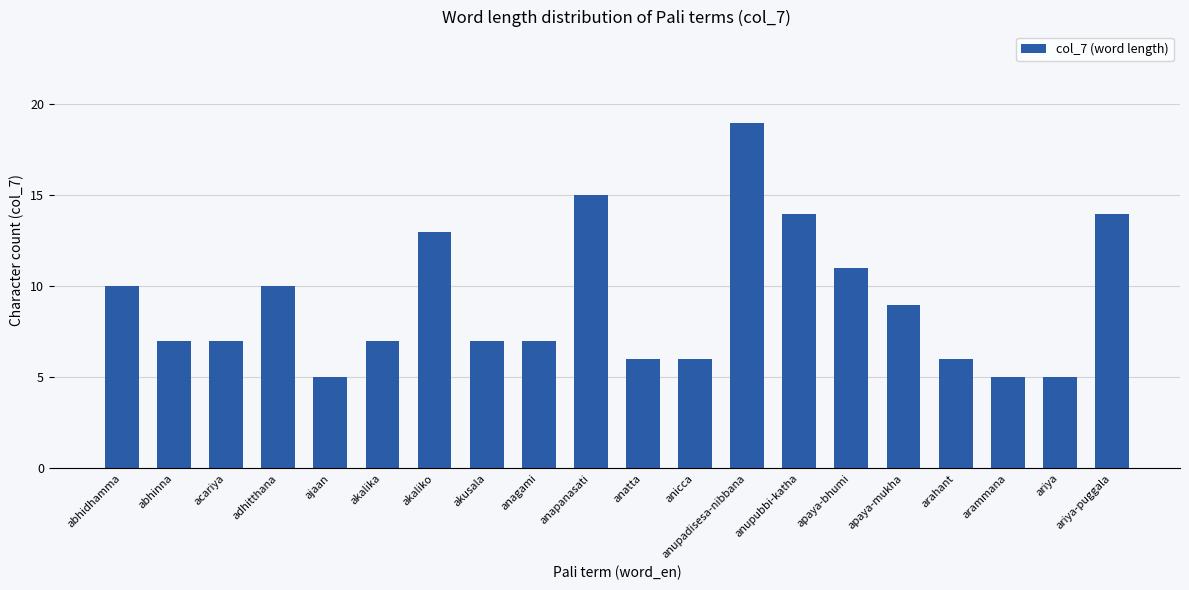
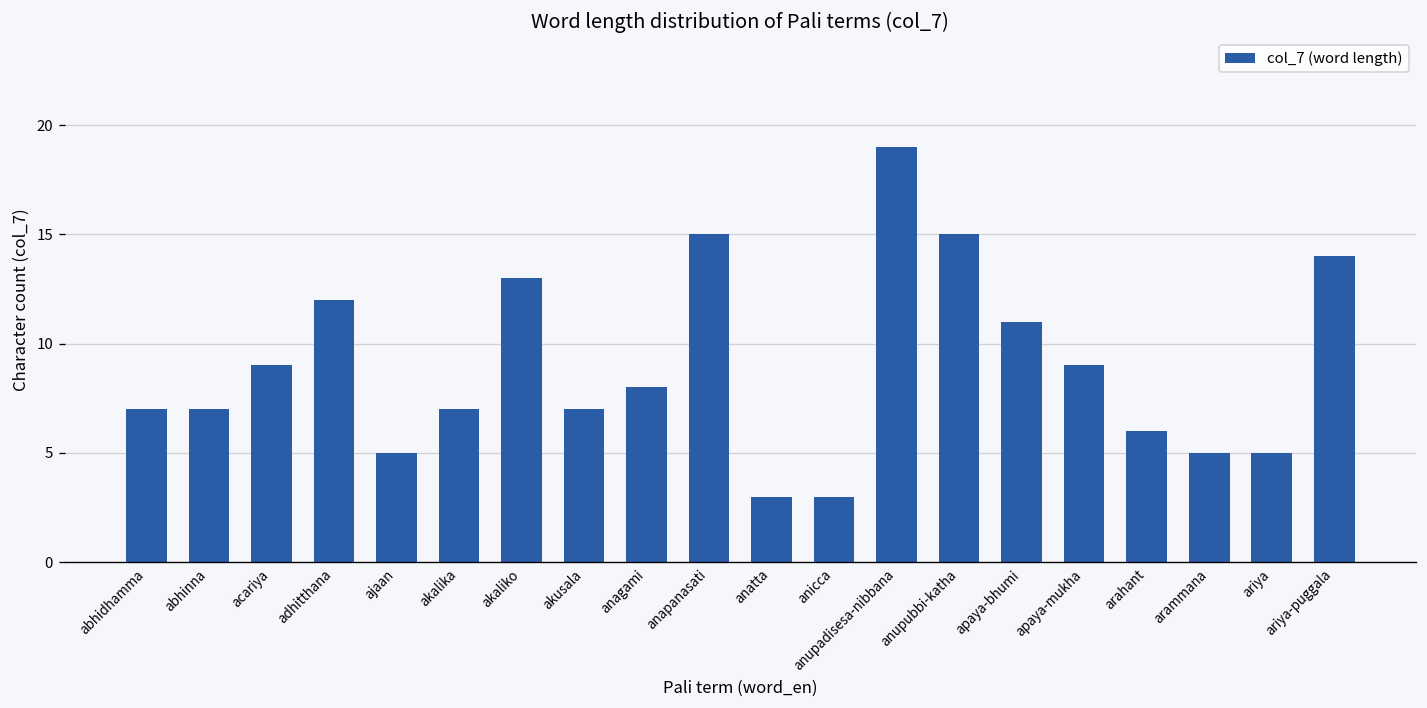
abhidhamma: 10 -> 7
acariya: 7 -> 9
adhitthana: 10 -> 12
anagami: 7 -> 8
anatta: 6 -> 3
anicca: 6 -> 3
anupubbi-katha: 14 -> 15
